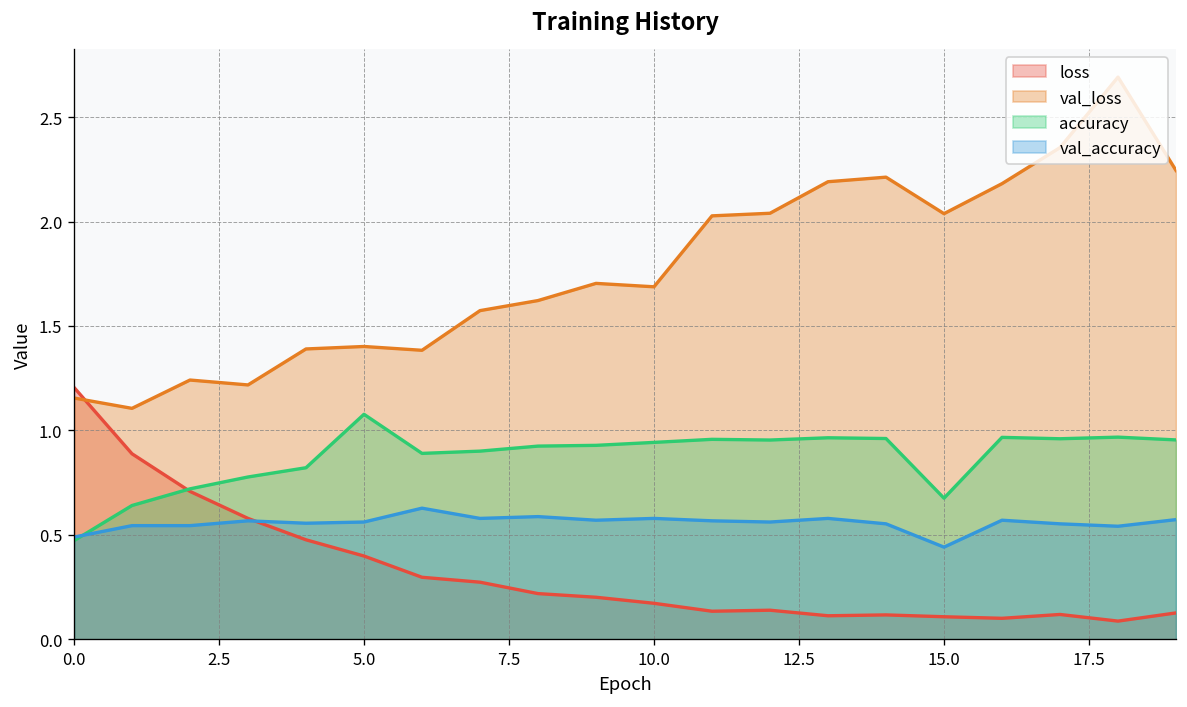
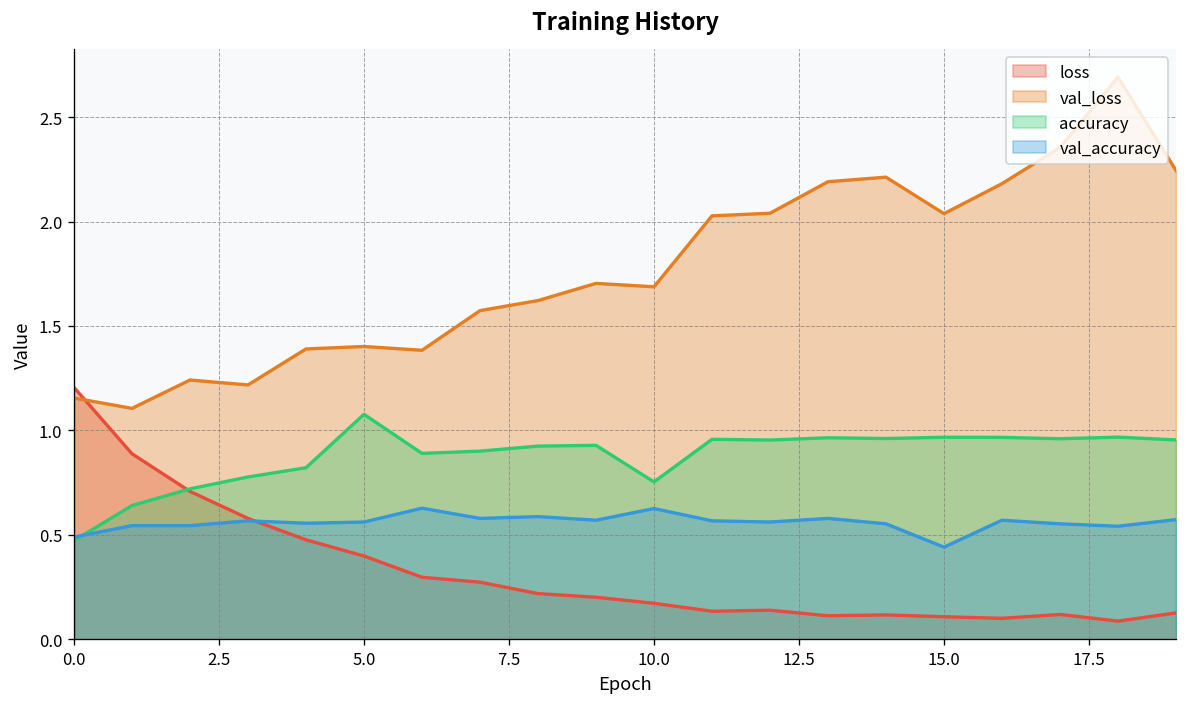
accuracy, 10.0: 0.94 -> 0.75
val_accuracy, 10.0: 0.58 -> 0.63
accuracy, 15.0: 0.68 -> 0.97
